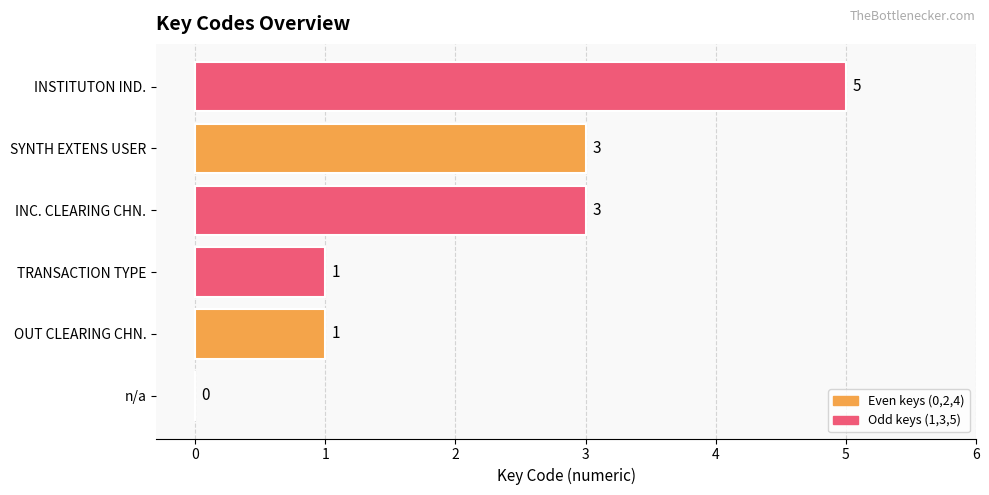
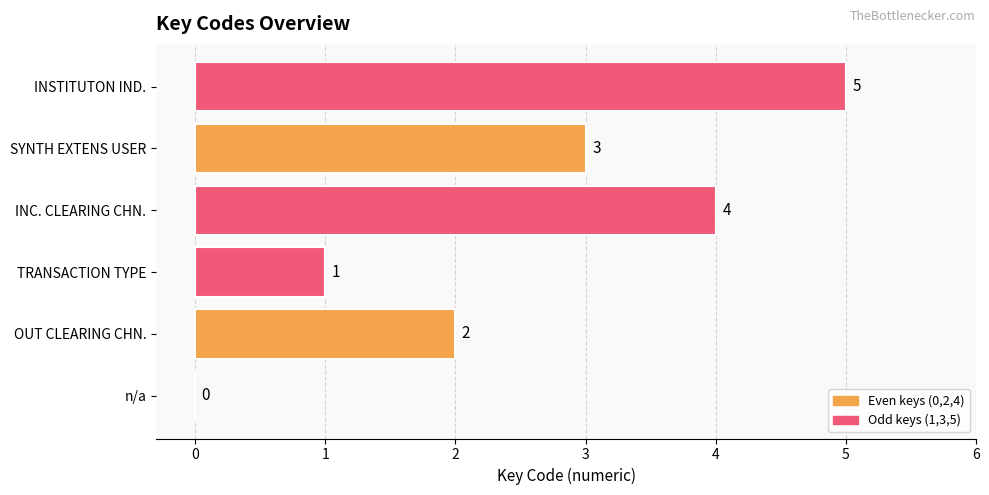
INC. CLEARING CHN.: 3 -> 4
OUT CLEARING CHN.: 1 -> 2
